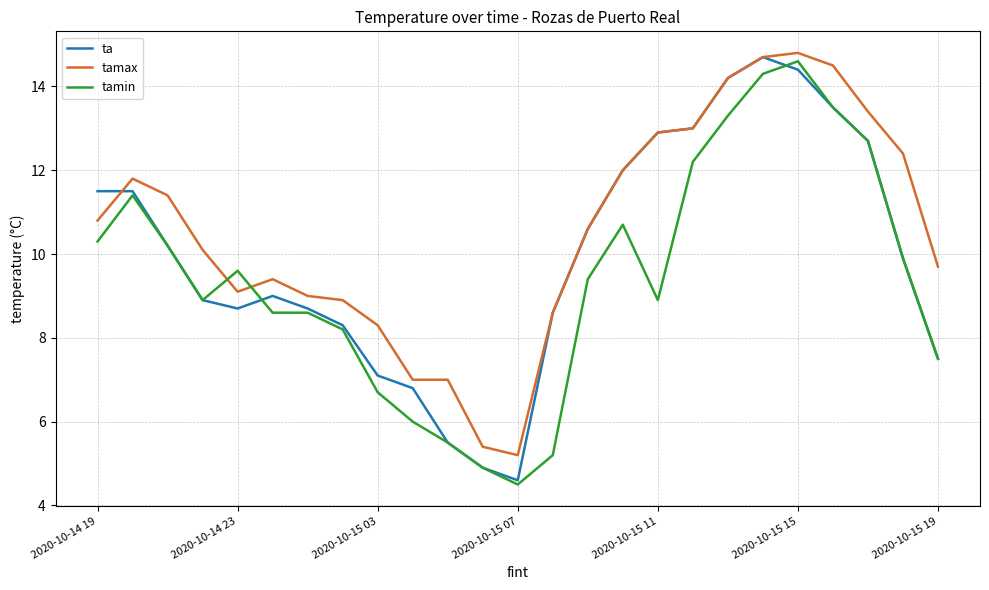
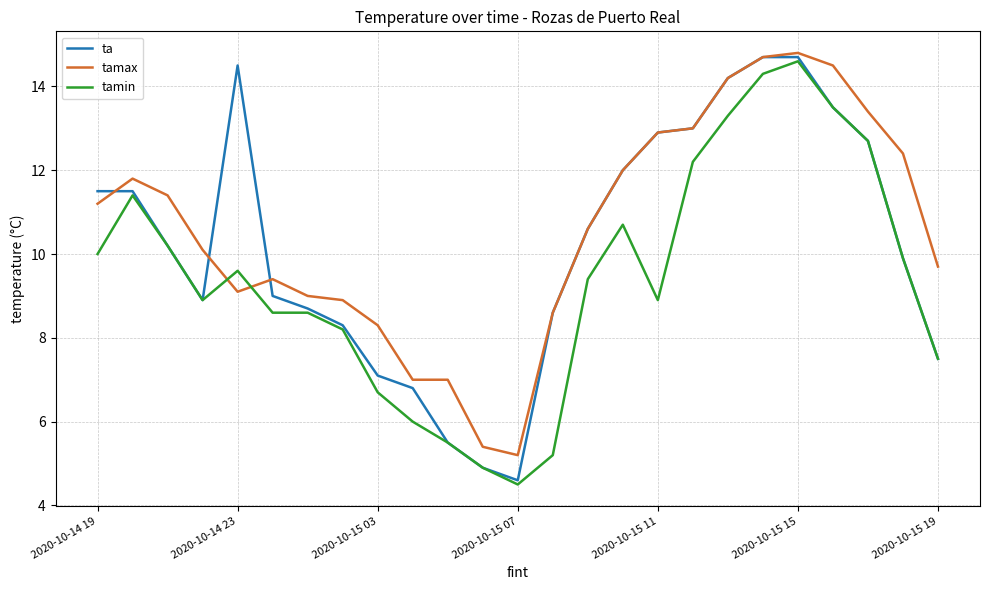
tamax, 2020-10-14 19: 10.8 -> 11.2
tamin, 2020-10-14 19: 10.3 -> 10.0
ta, 2020-10-14 23: 8.7 -> 14.5
ta, 2020-10-15 15: 14.4 -> 14.7
